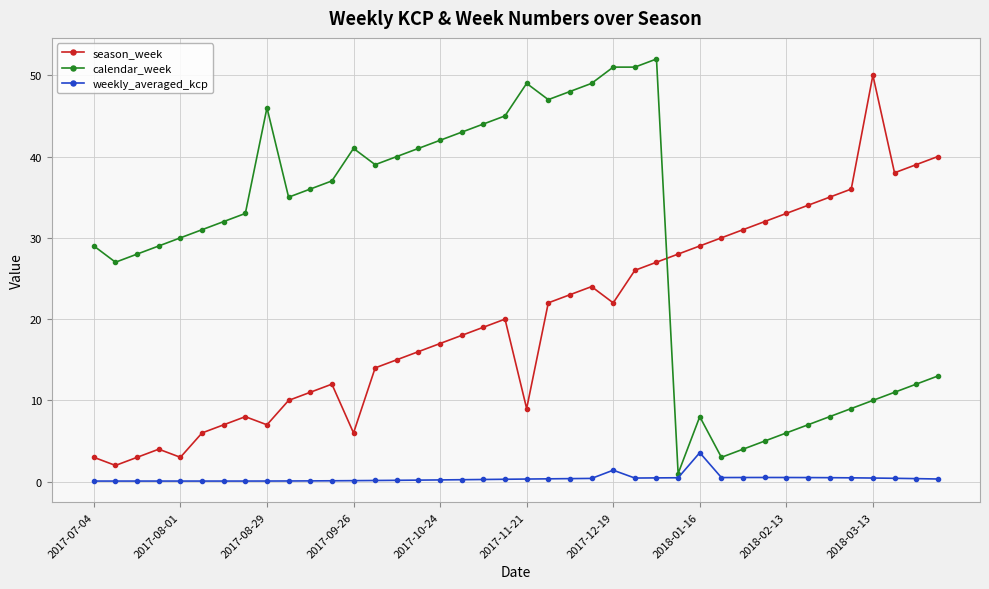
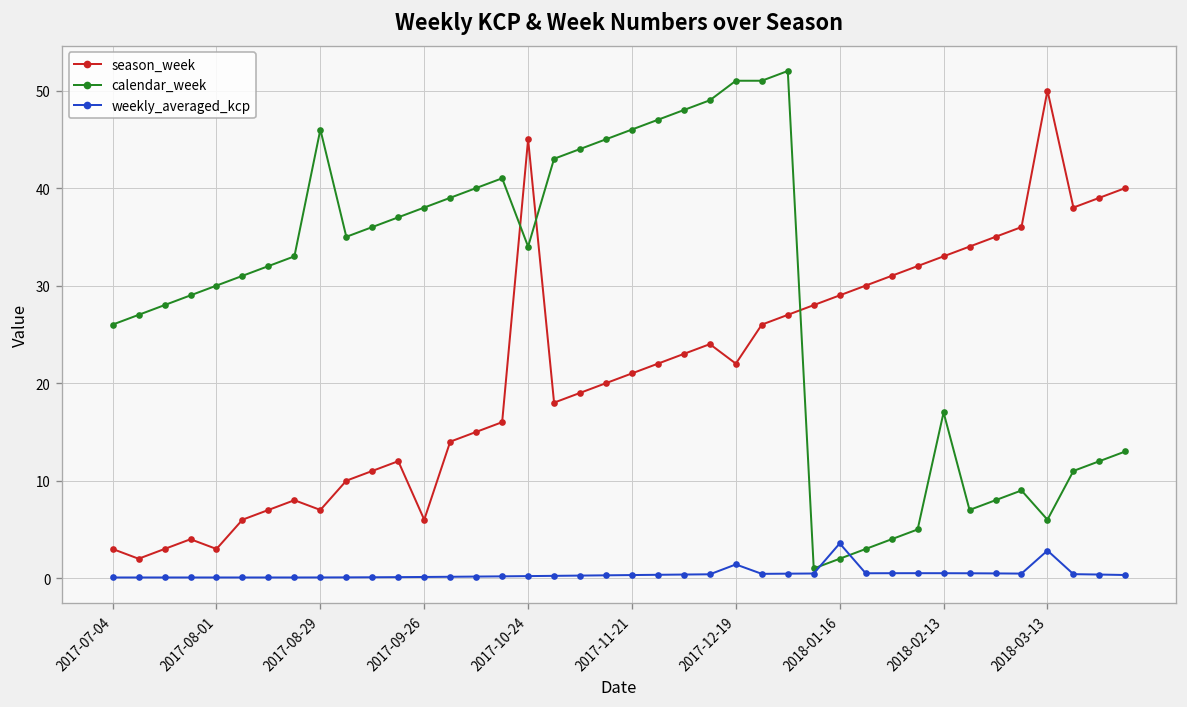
calendar_week, 2017-07-04: 29 -> 26
calendar_week, 2017-09-26: 41 -> 38
season_week, 2017-10-24: 17 -> 45
calendar_week, 2017-10-24: 42 -> 34
season_week, 2017-11-21: 9 -> 21
calendar_week, 2017-11-21: 49 -> 46
calendar_week, 2018-01-16: 8 -> 2
calendar_week, 2018-02-13: 6 -> 17
calendar_week, 2018-03-13: 10 -> 6
weekly_averaged_kcp, 2018-03-13: 0 -> 3
